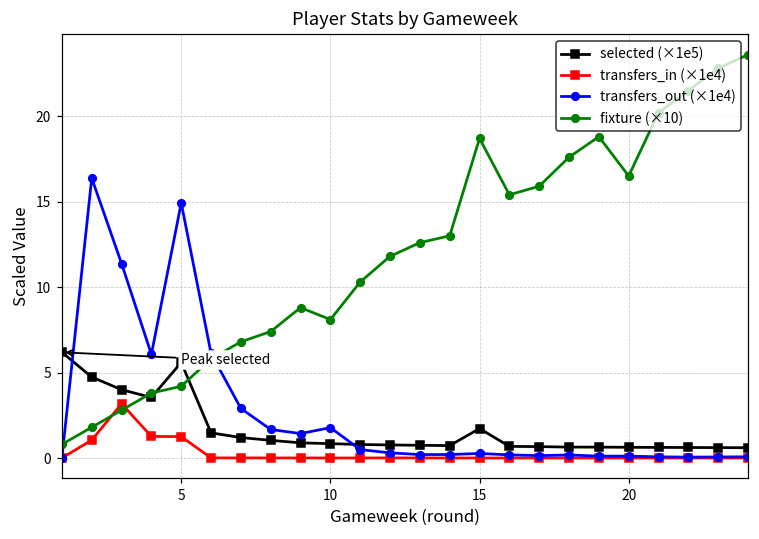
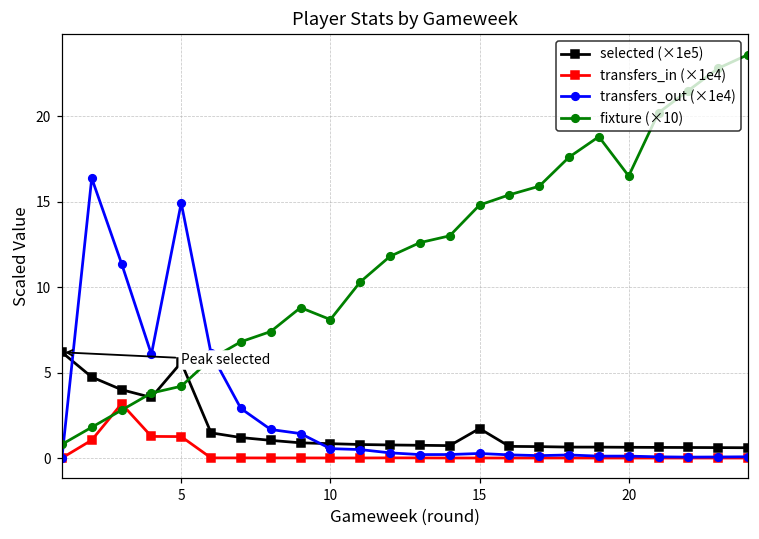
transfers_out (×1e4), 10: 1.8 -> 0.5
fixture (×10), 15: 18.7 -> 14.8
